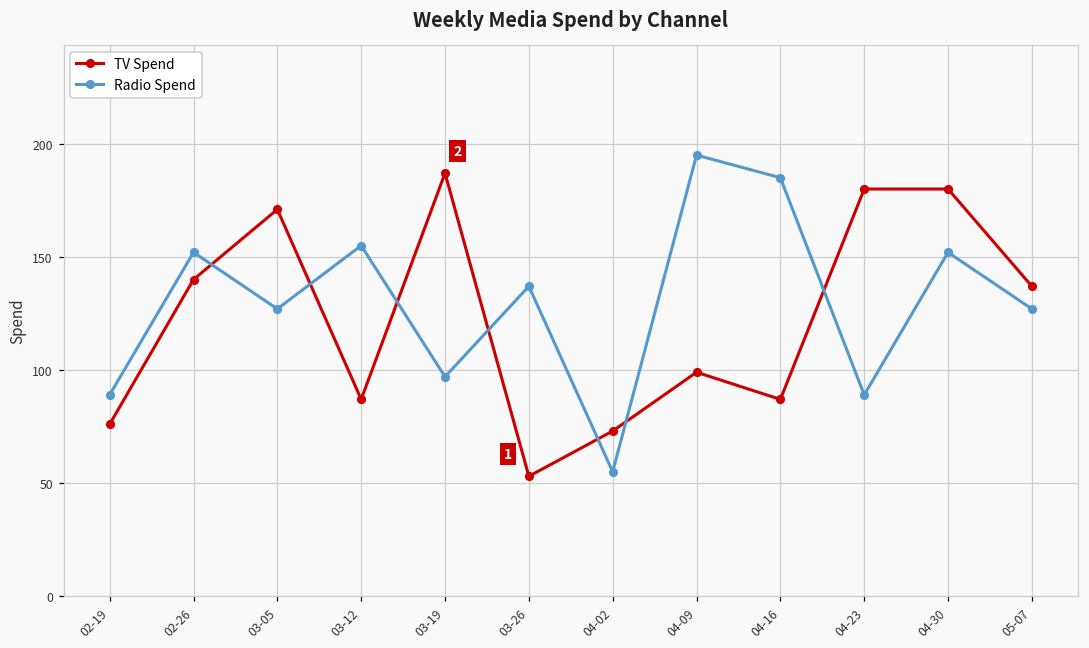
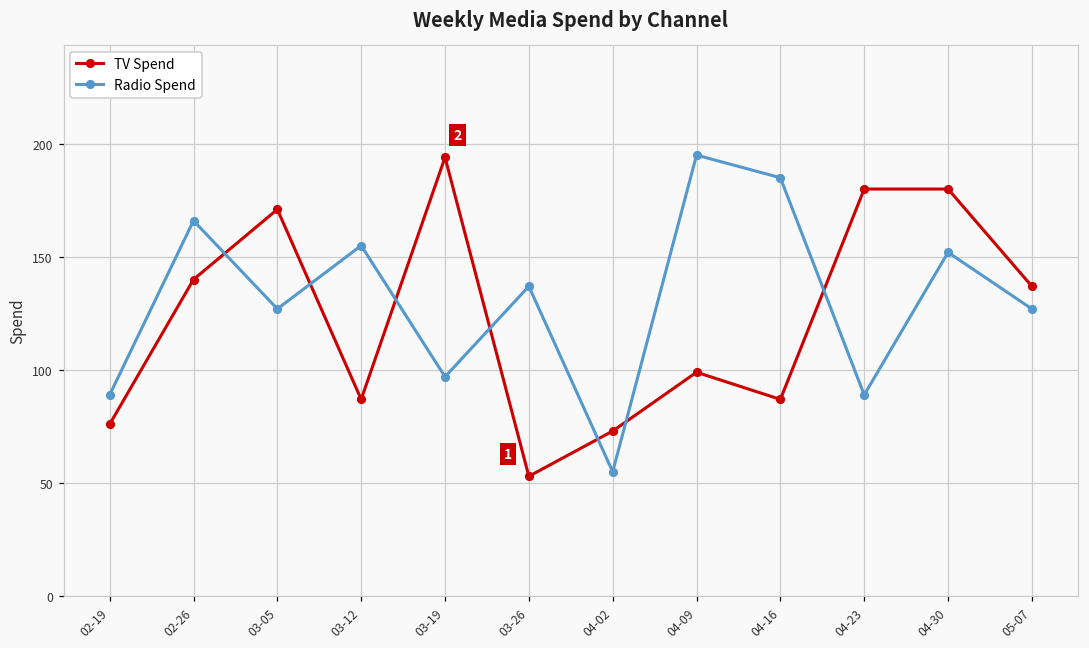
Radio Spend, 02-26: 152 -> 166
TV Spend, 03-19: 187 -> 194
